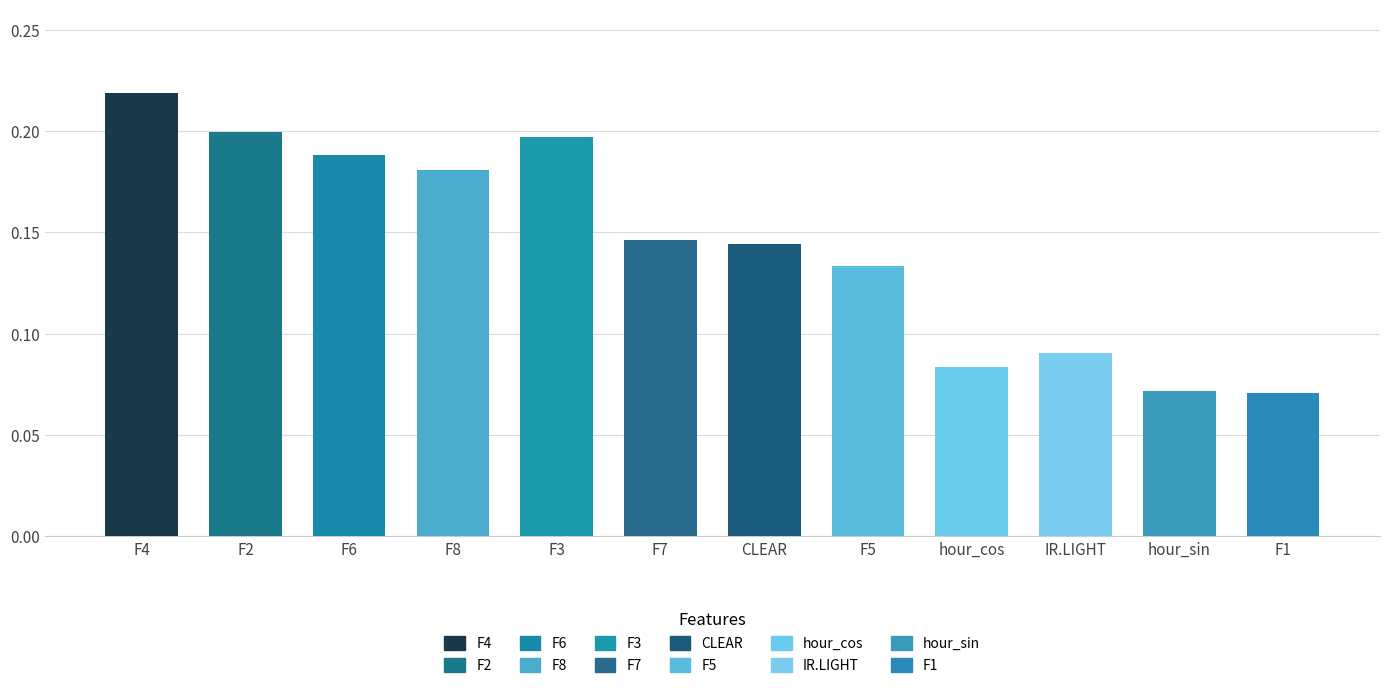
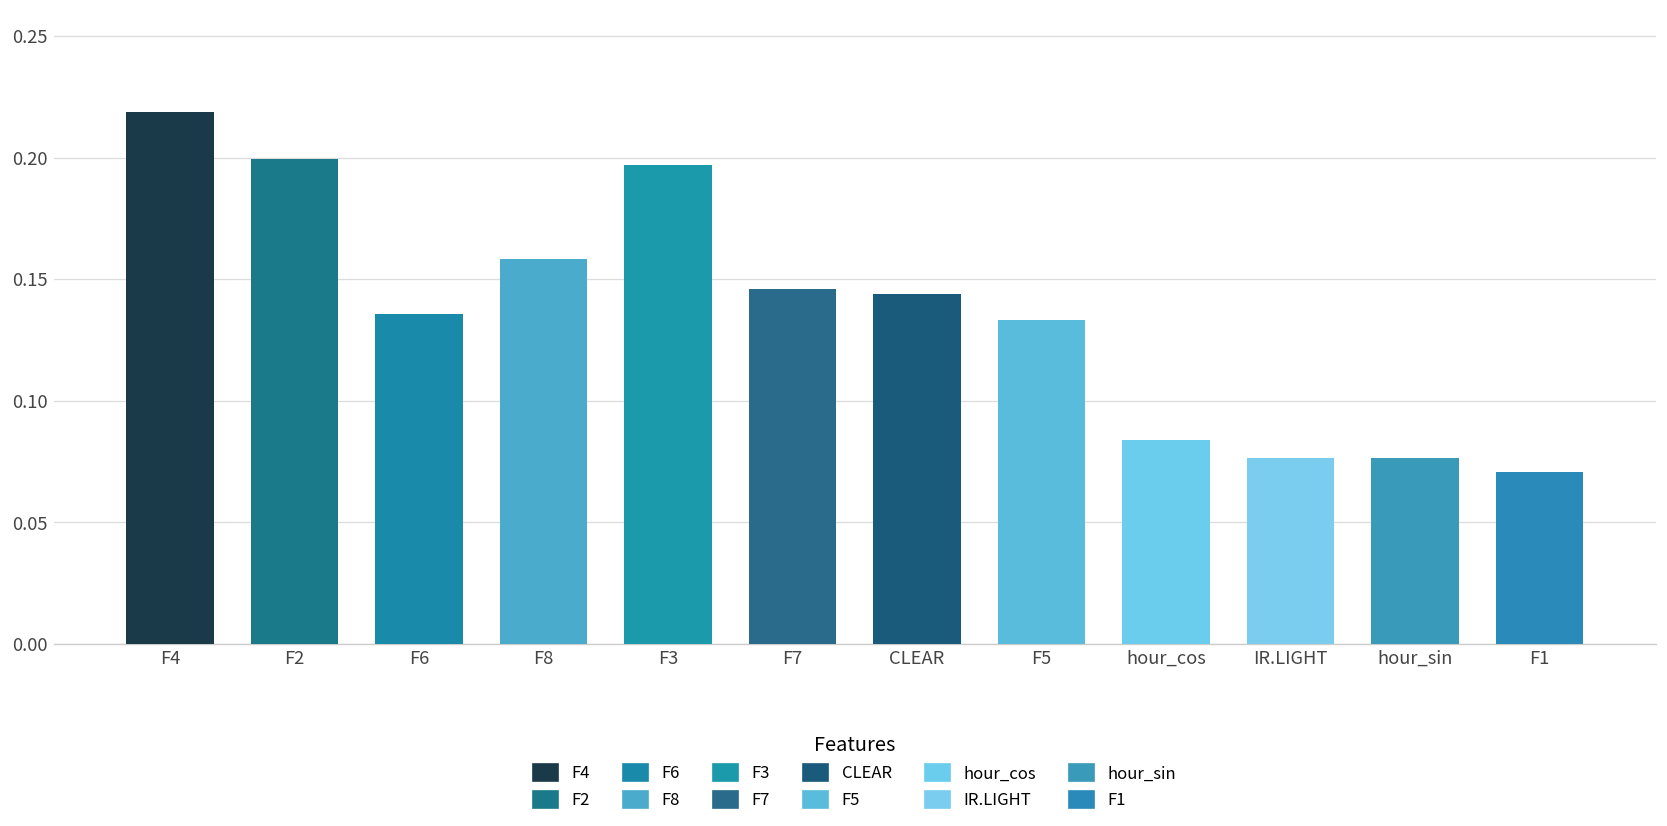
F6: 0.188 -> 0.136
F8: 0.181 -> 0.158
IR.LIGHT: 0.090 -> 0.077
hour_sin: 0.072 -> 0.076
